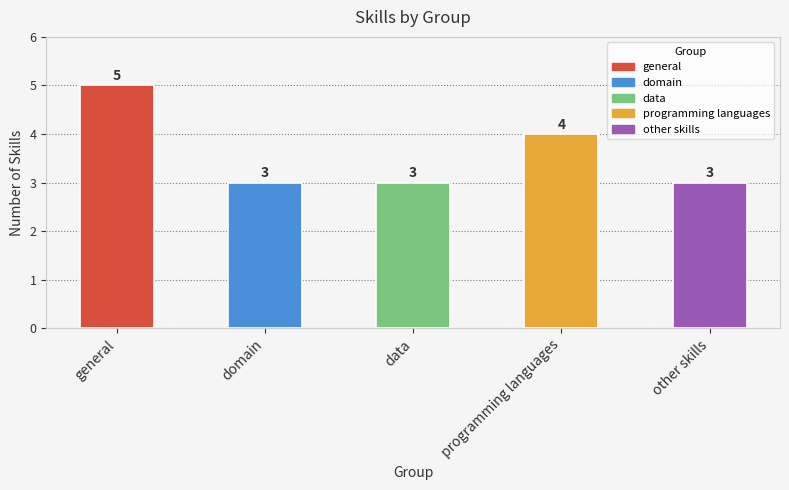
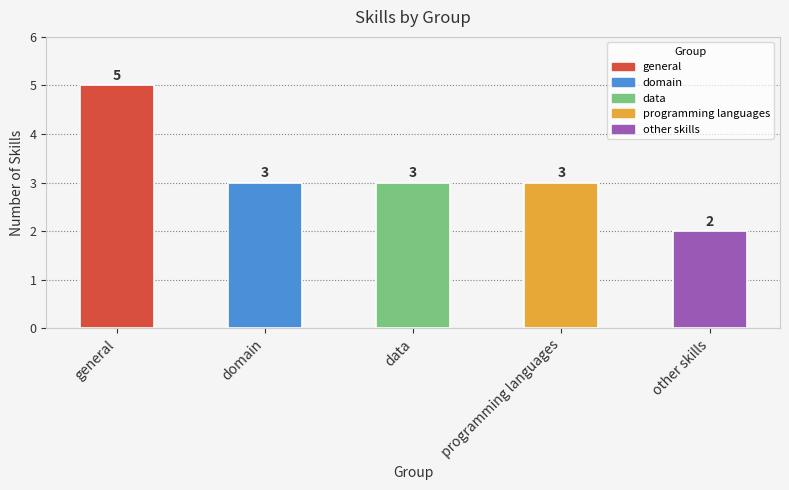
programming languages: 4 -> 3
other skills: 3 -> 2
